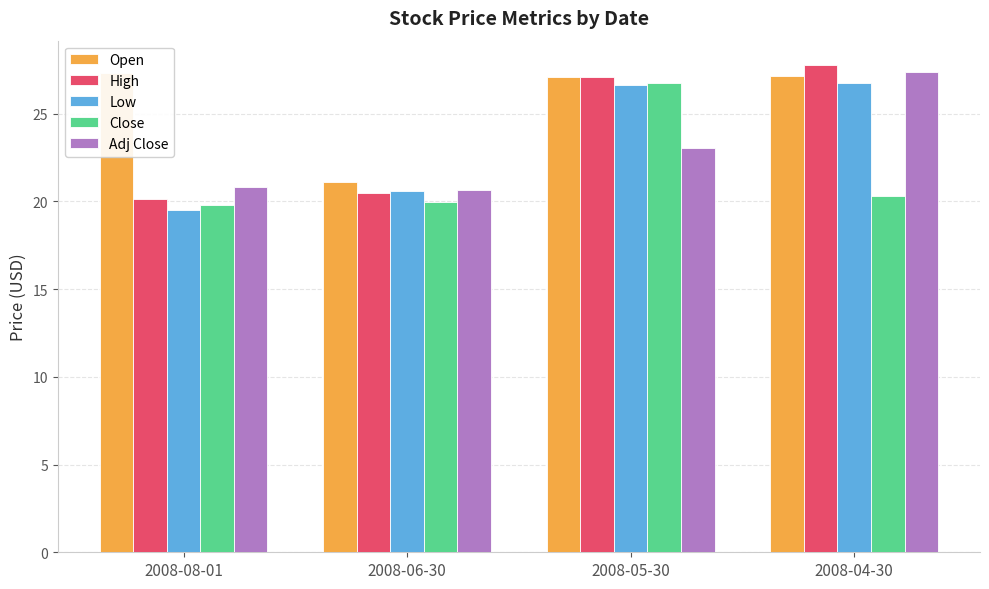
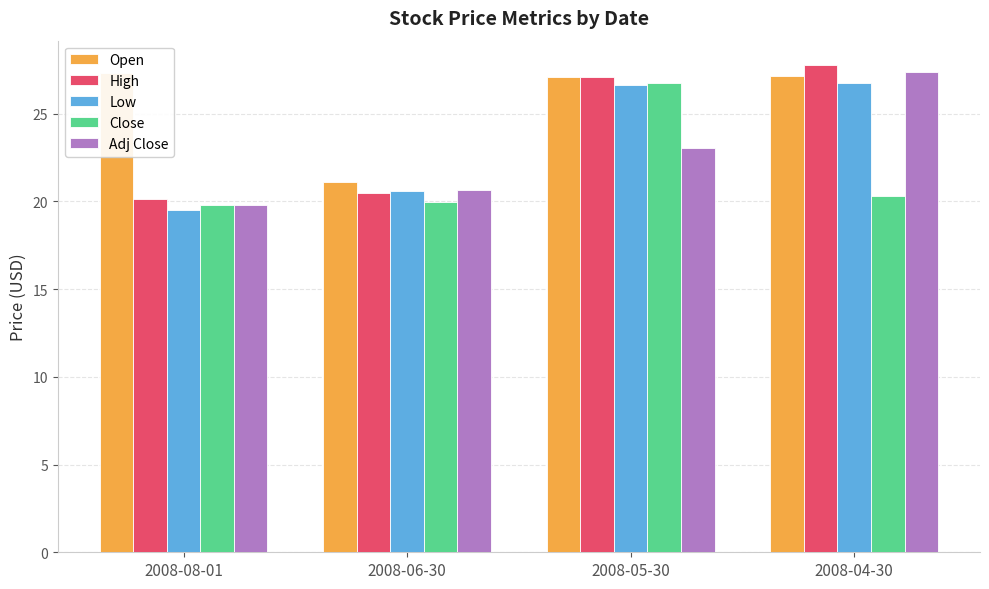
Adj Close, 2008-08-01: 20.8 -> 19.8
